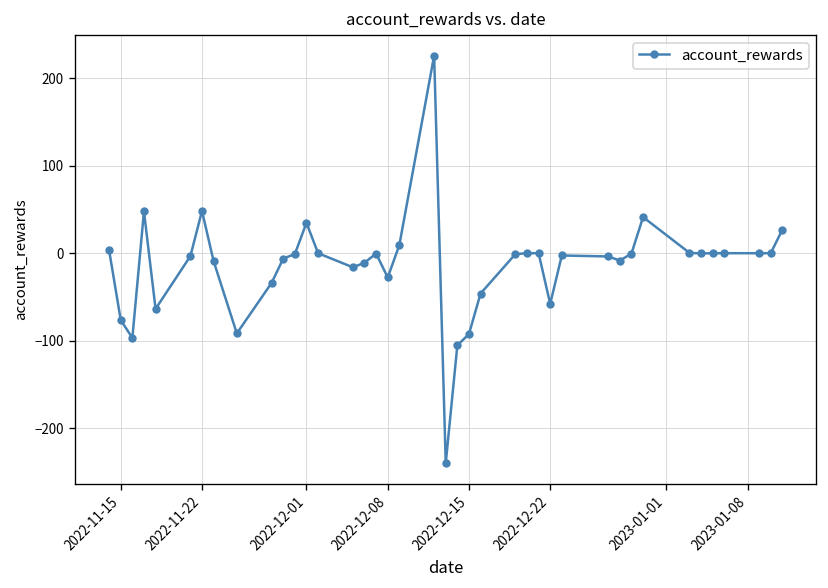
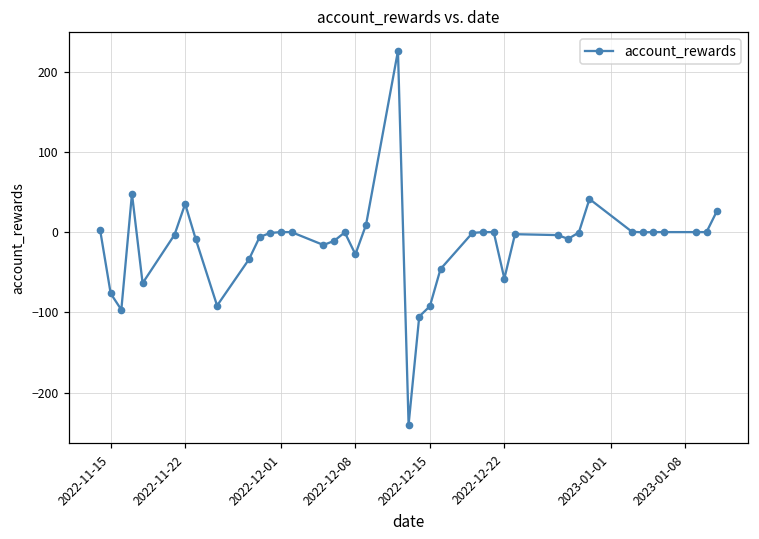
2022-11-22: 50 -> 40
2022-12-01: 30 -> 0
